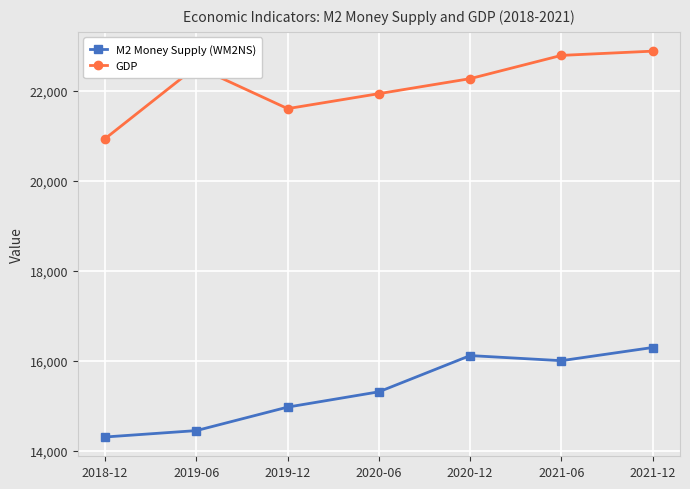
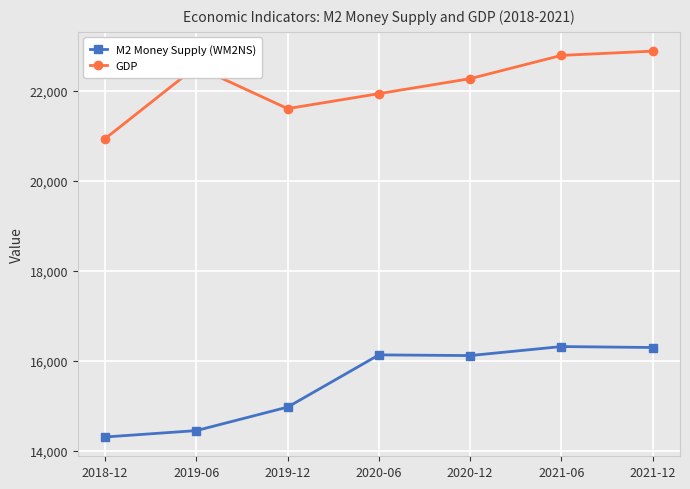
M2 Money Supply (WM2NS), 2020-06: 15,300 -> 16,100
M2 Money Supply (WM2NS), 2021-06: 16,000 -> 16,300
